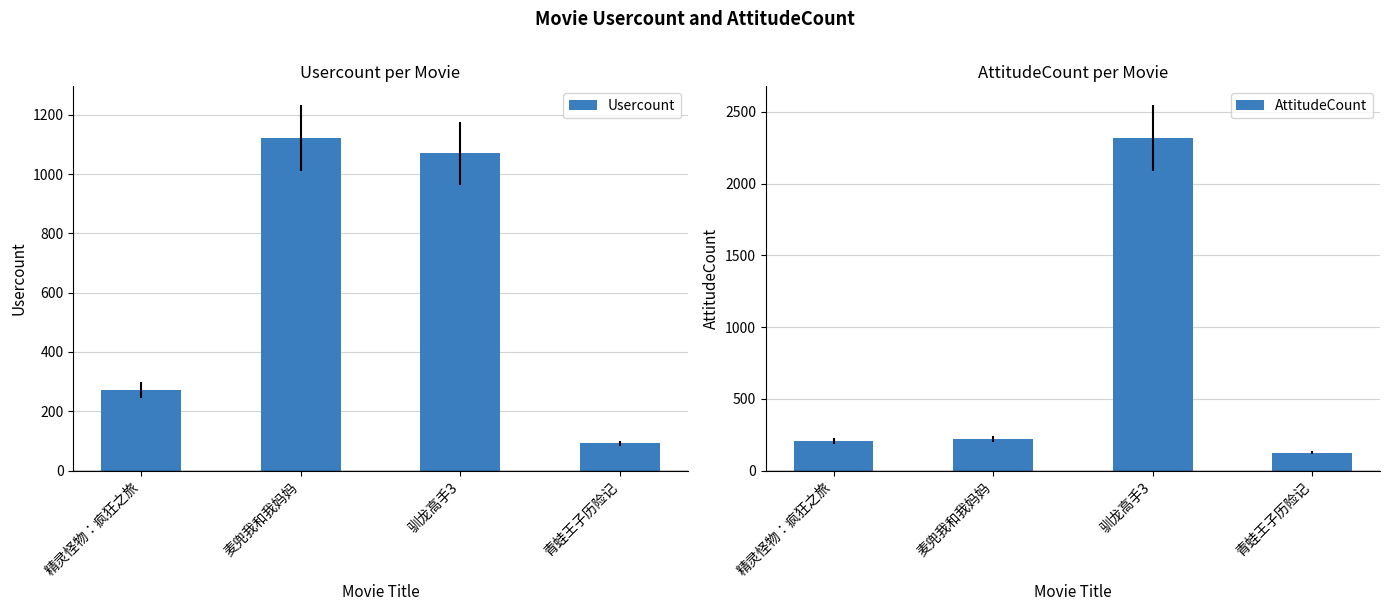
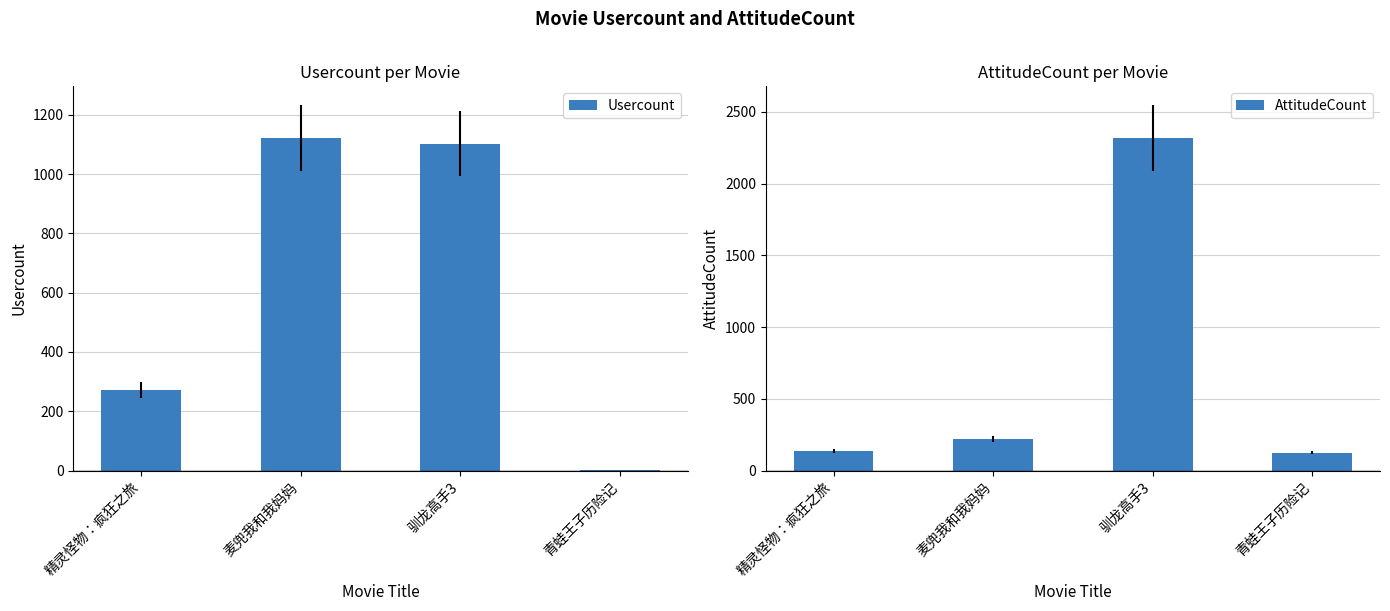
Usercount per Movie, 驯龙高手3: 1070 -> 1100
Usercount per Movie, 青蛙王子历险记: 90 -> 0
AttitudeCount per Movie, 精灵怪物：疯狂之旅: 200 -> 130
